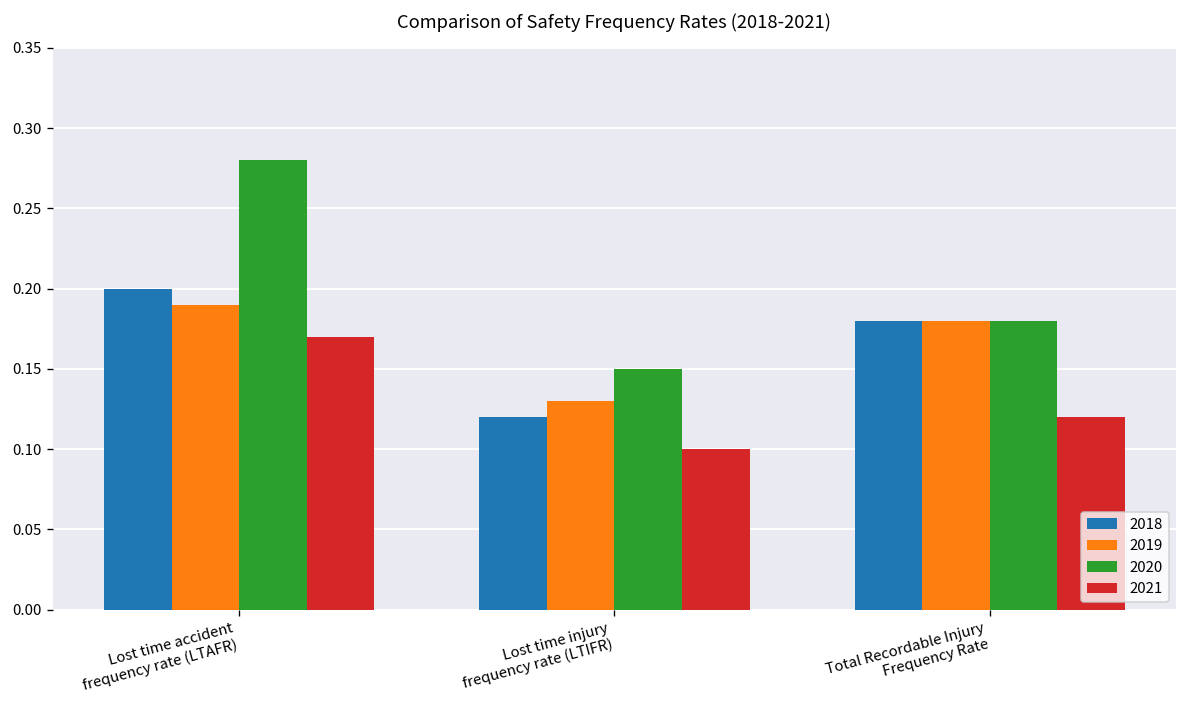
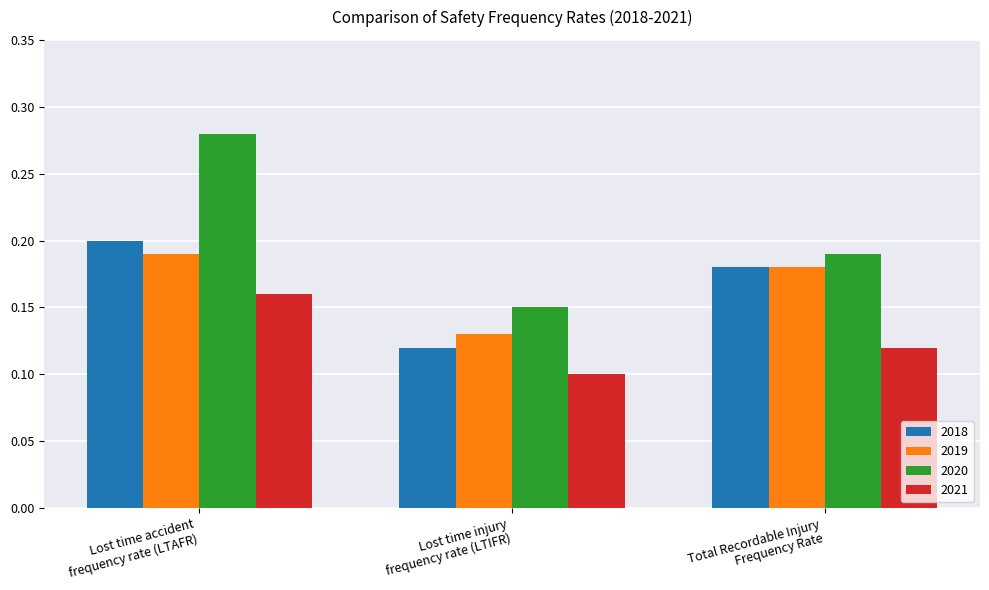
2021, Lost time accident frequency rate (LTAFR): 0.17 -> 0.16
2020, Total Recordable Injury Frequency Rate: 0.18 -> 0.19
